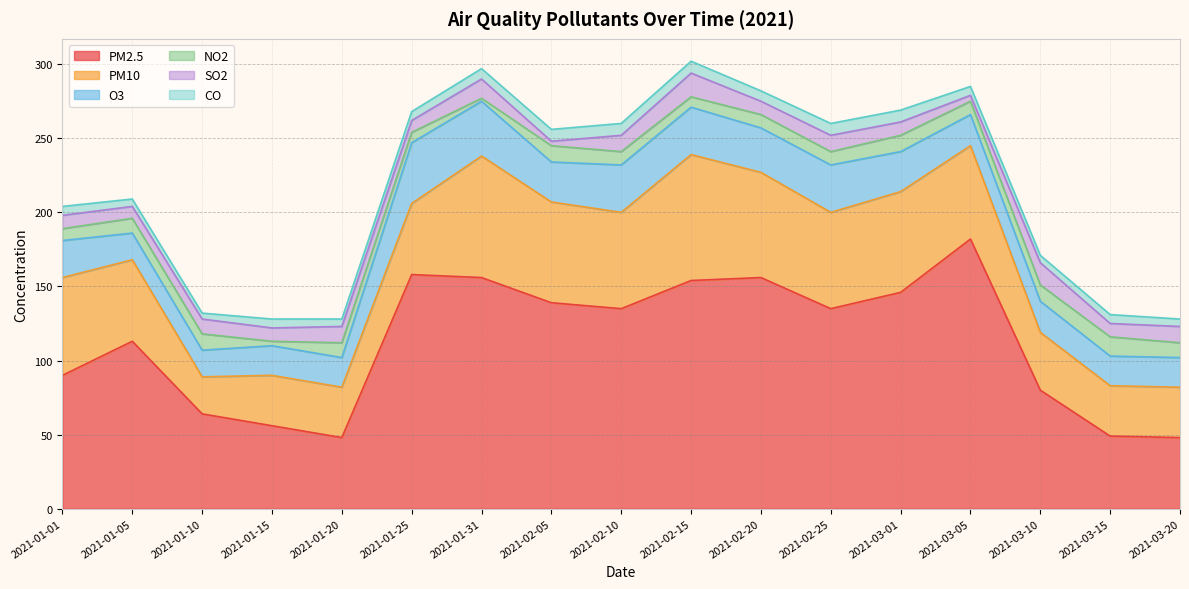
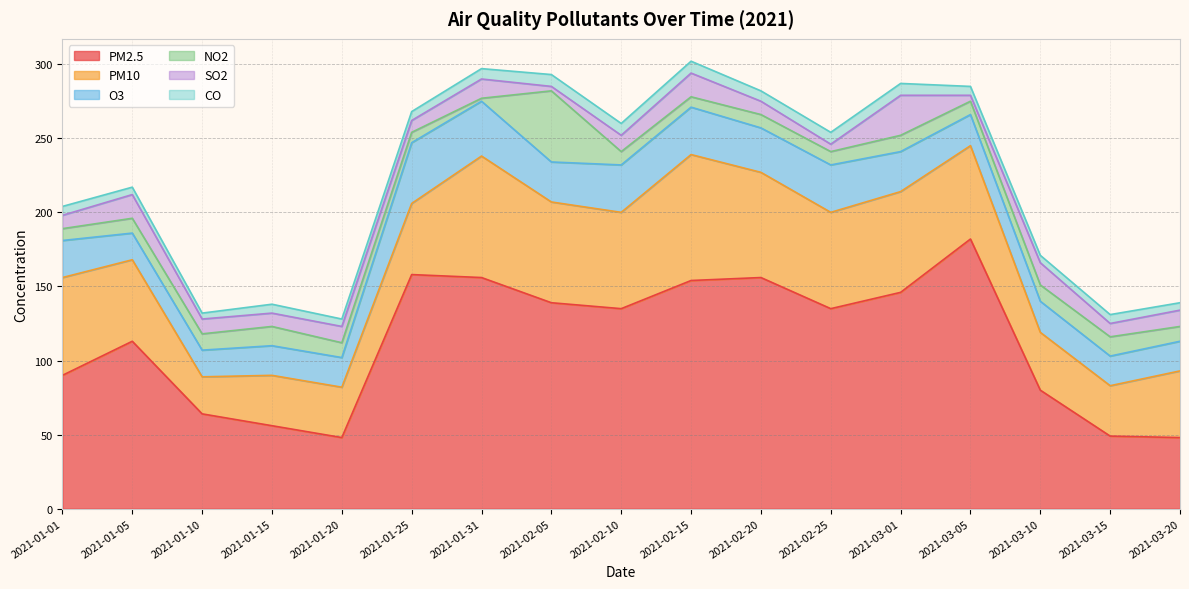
SO2, 2021-01-05: 8 -> 16
NO2, 2021-01-15: 3 -> 13
NO2, 2021-02-05: 11 -> 48
SO2, 2021-02-25: 11 -> 5
SO2, 2021-03-01: 9 -> 27
PM10, 2021-03-20: 34 -> 45
